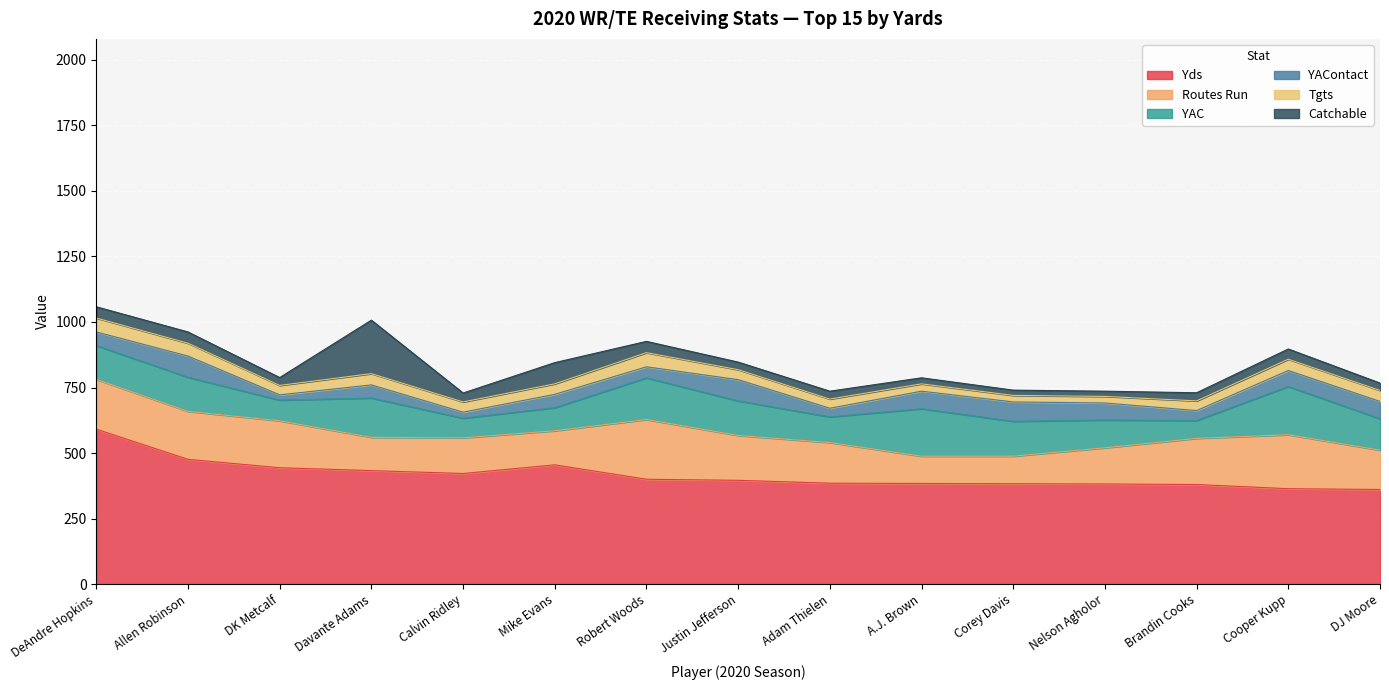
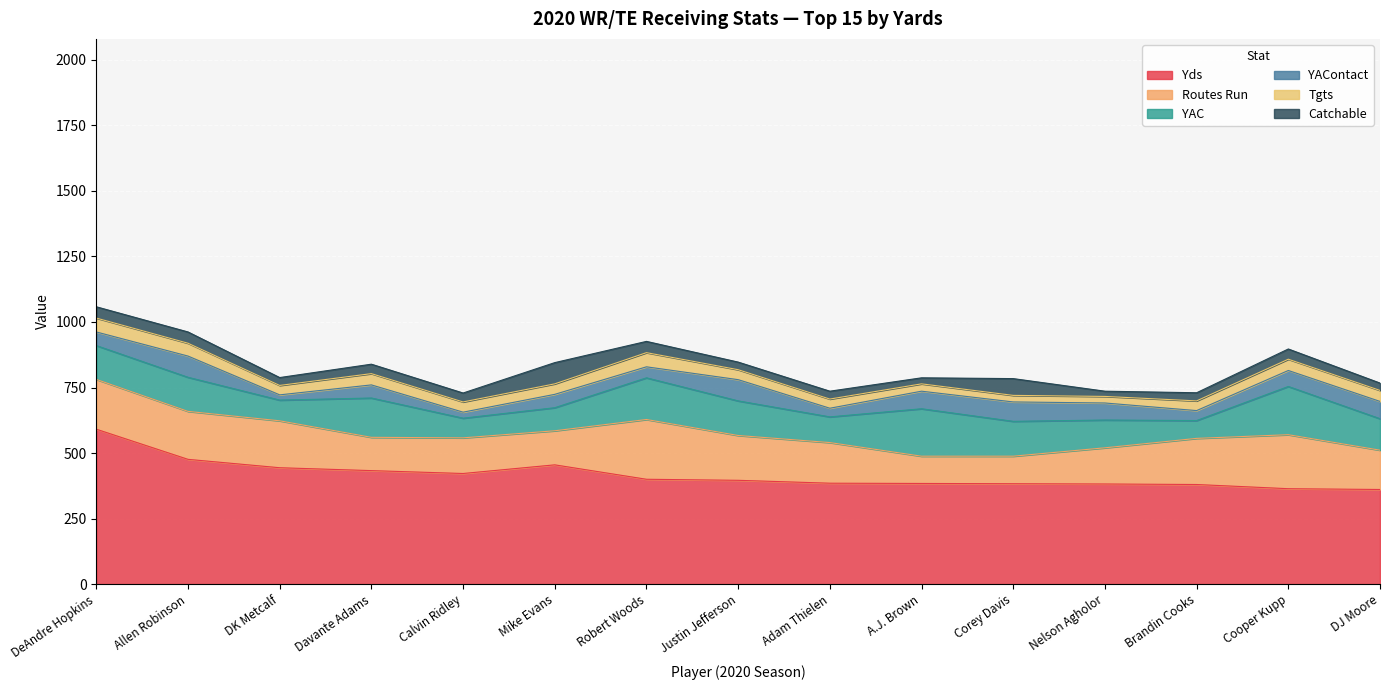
Catchable, Davante Adams: 200 -> 40
Catchable, Corey Davis: 20 -> 60
